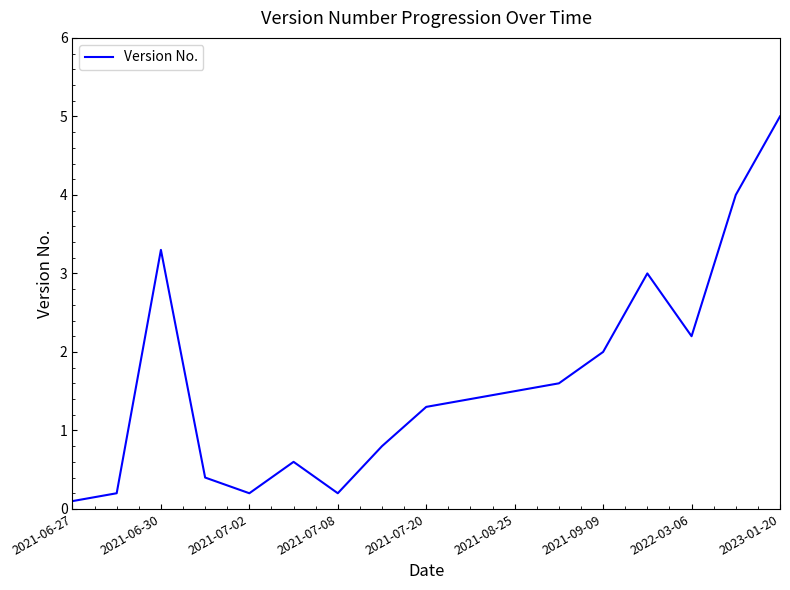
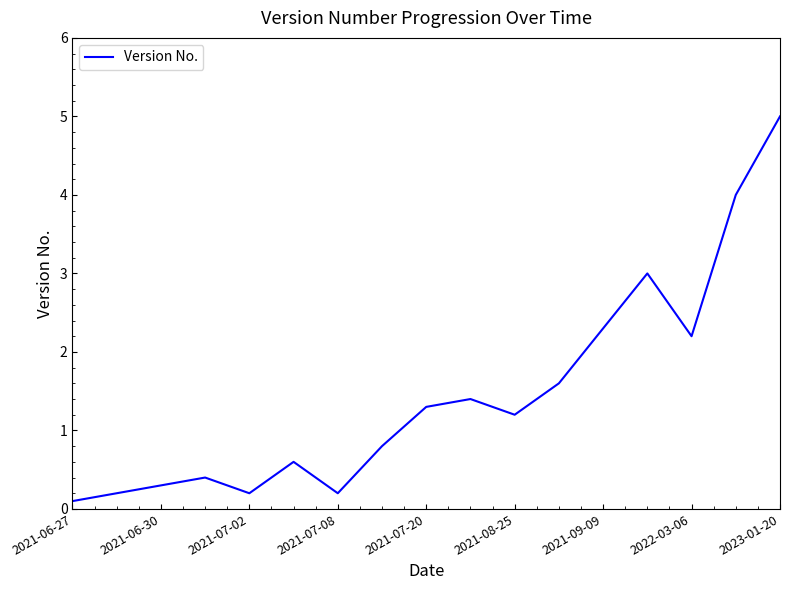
2021-06-30: 3.3 -> 0.3
2021-08-25: 1.5 -> 1.2
2021-09-09: 2.0 -> 2.3
